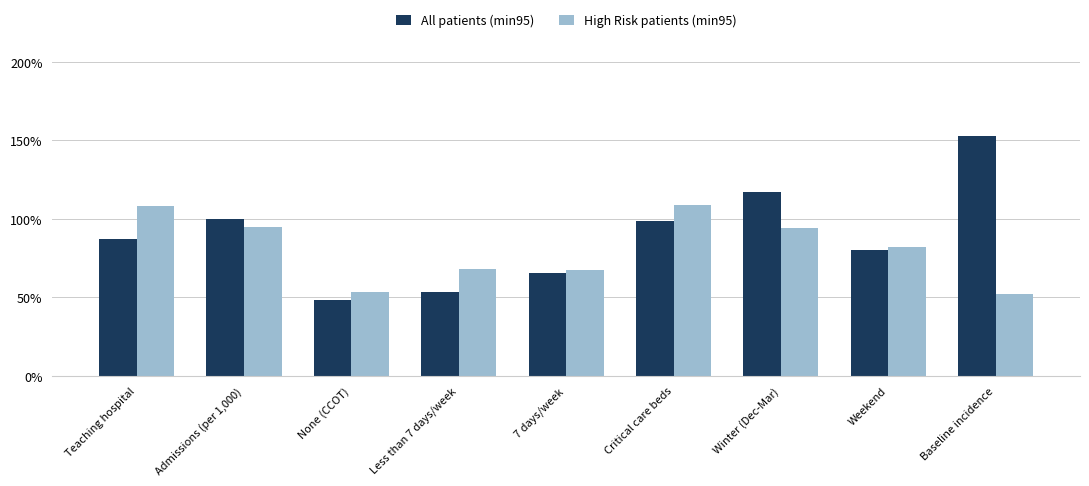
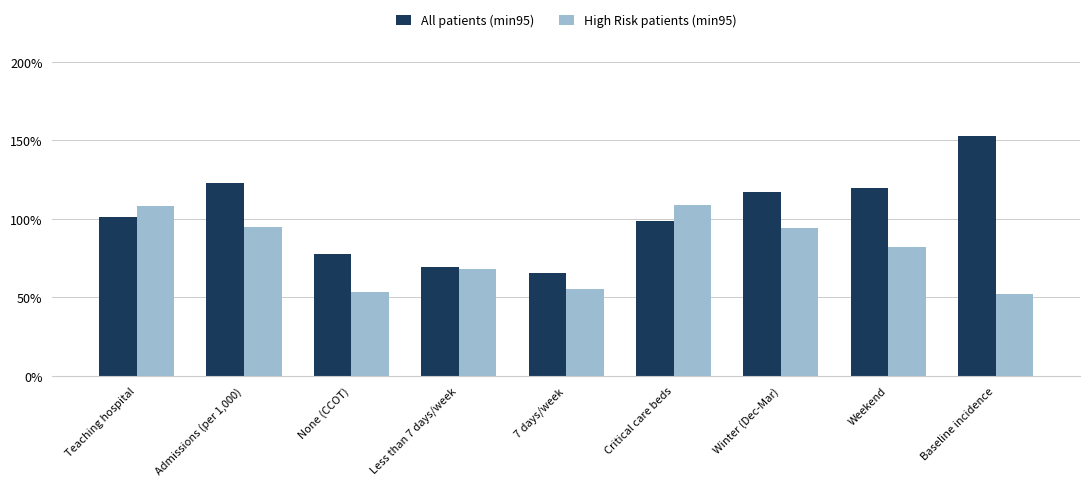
All patients (min95), Teaching hospital: 87% -> 101%
All patients (min95), Admissions (per 1,000): 100% -> 123%
All patients (min95), None (CCOT): 49% -> 78%
All patients (min95), Less than 7 days/week: 53% -> 70%
High Risk patients (min95), 7 days/week: 67% -> 56%
All patients (min95), Weekend: 80% -> 120%
